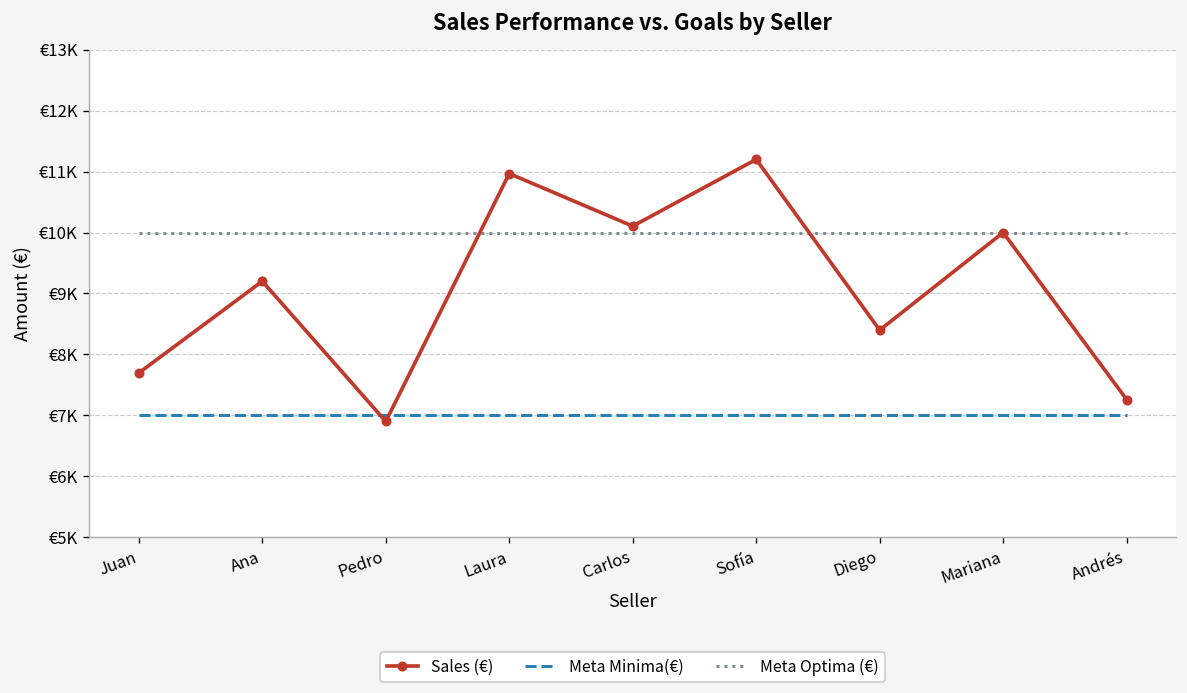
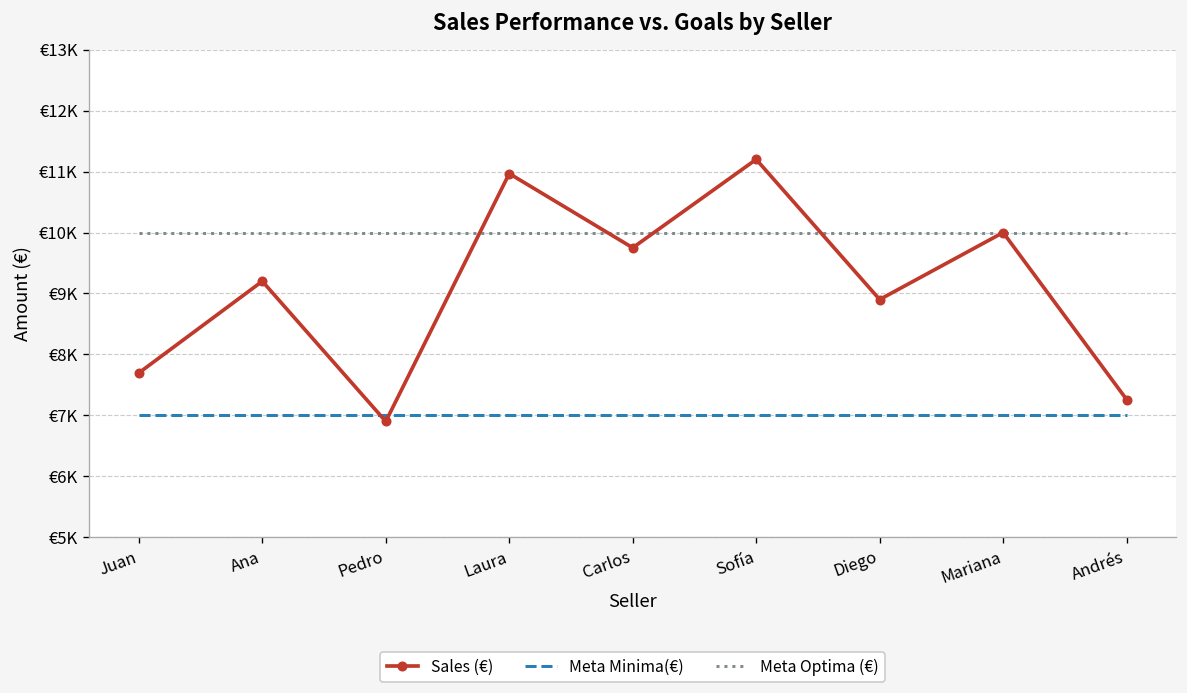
Sales (€), Carlos: €10100 -> €9800
Sales (€), Diego: €8400 -> €8900
